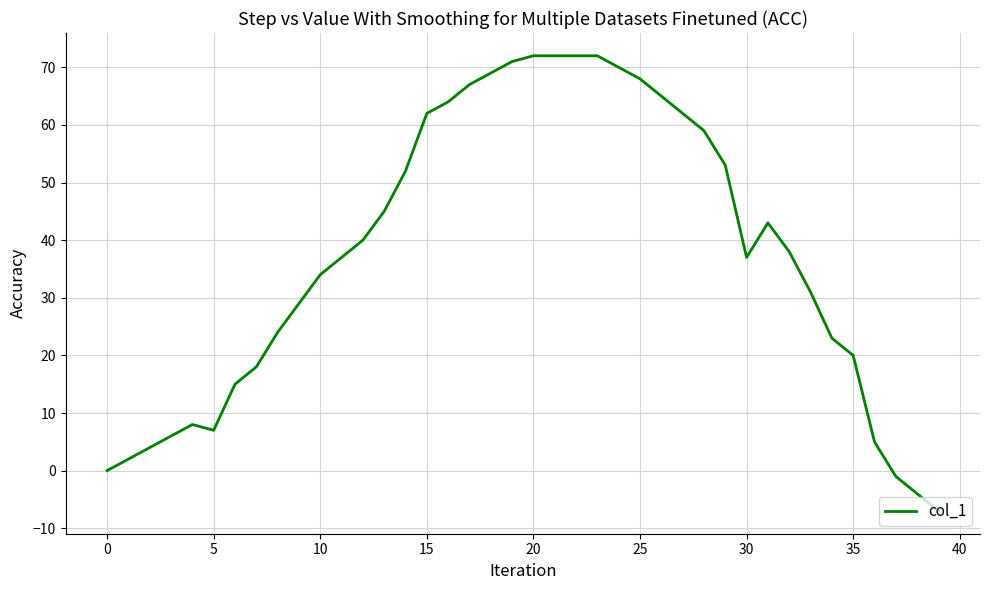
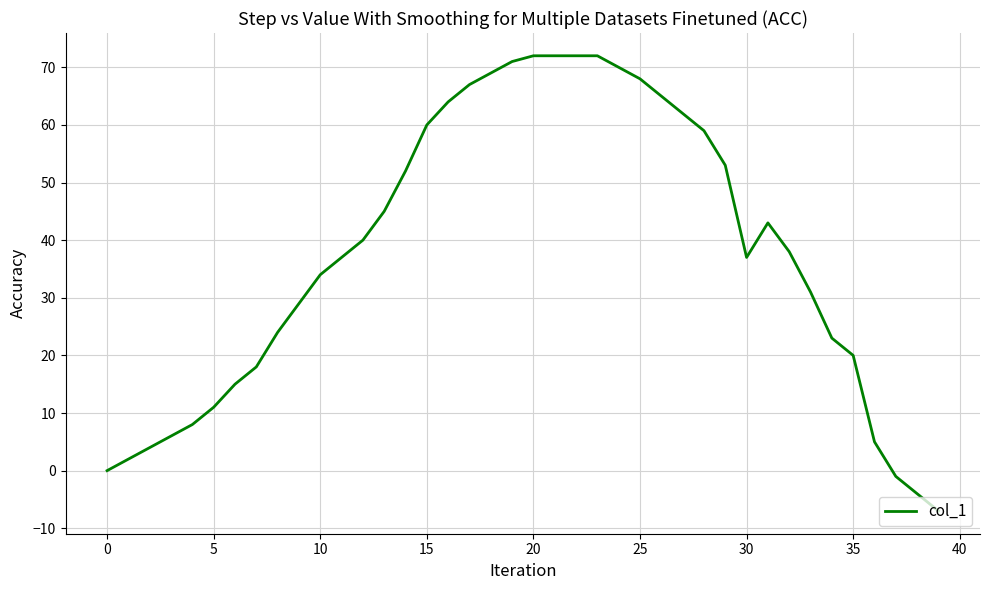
5: 7 -> 11
15: 62 -> 60
